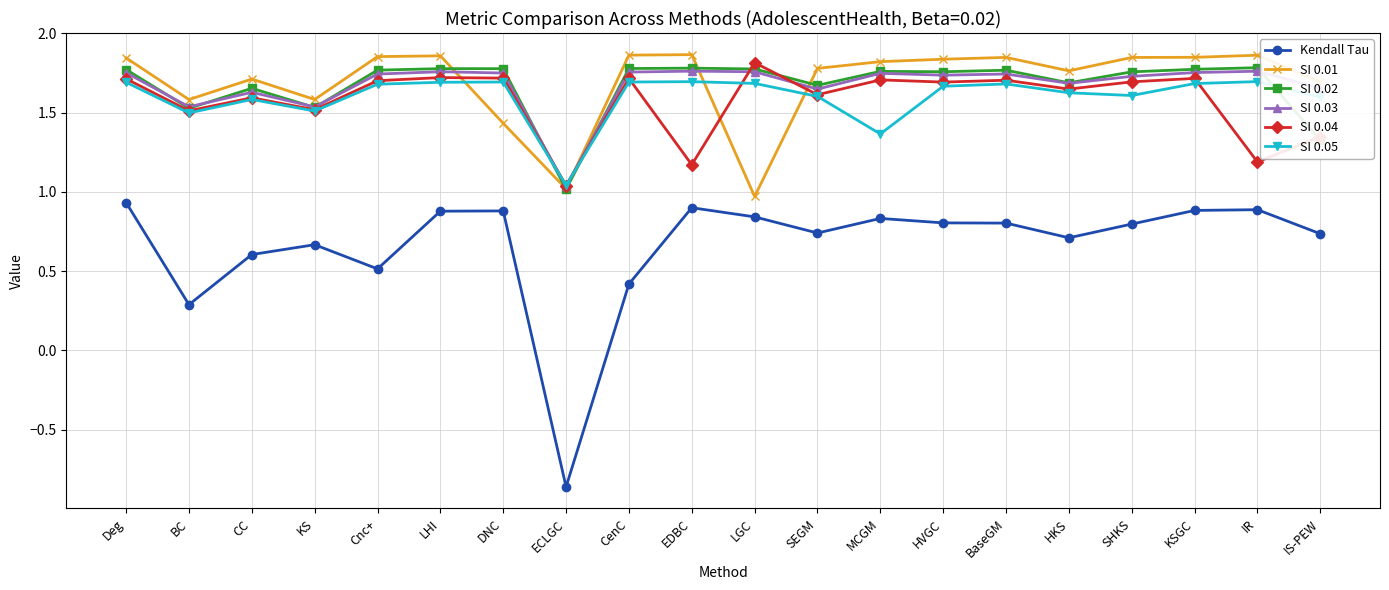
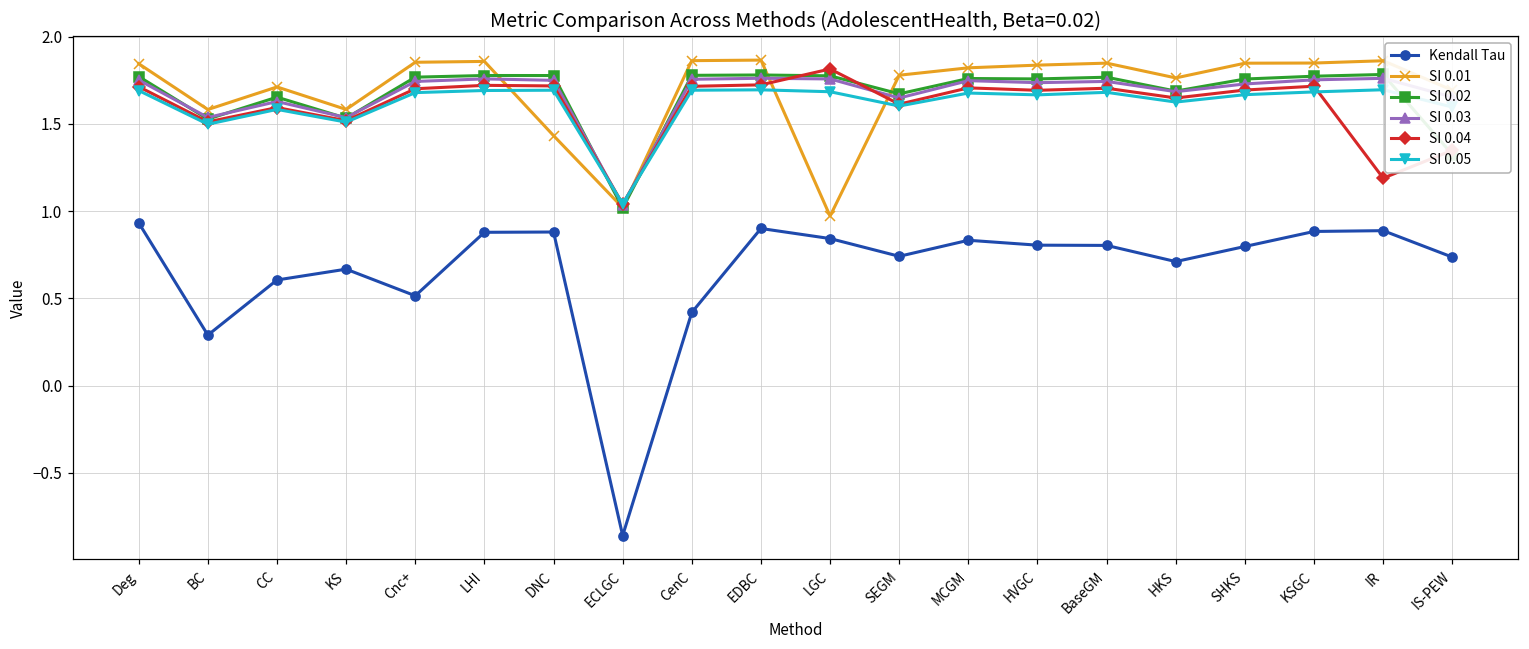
SI 0.04, EDBC: 1.17 -> 1.72
SI 0.05, MCGM: 1.37 -> 1.68
SI 0.05, SHKS: 1.61 -> 1.67
